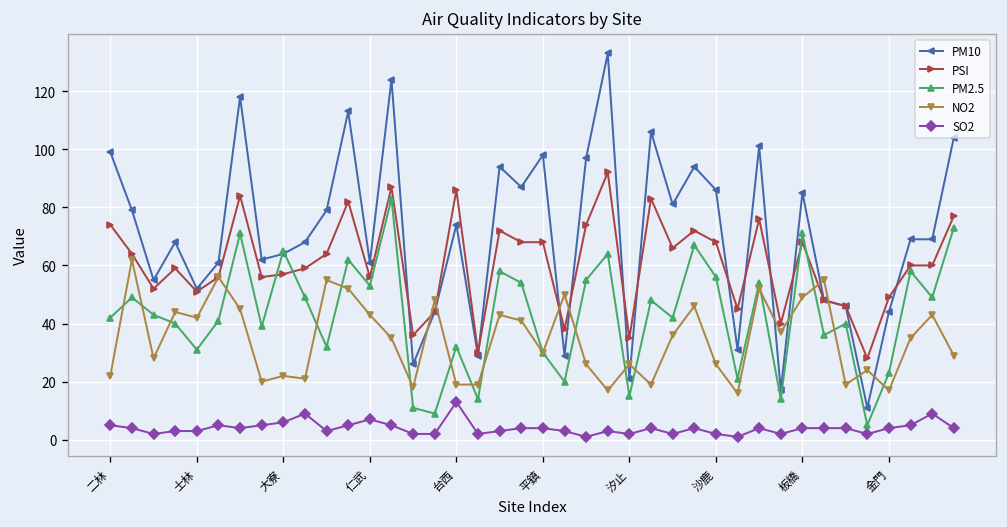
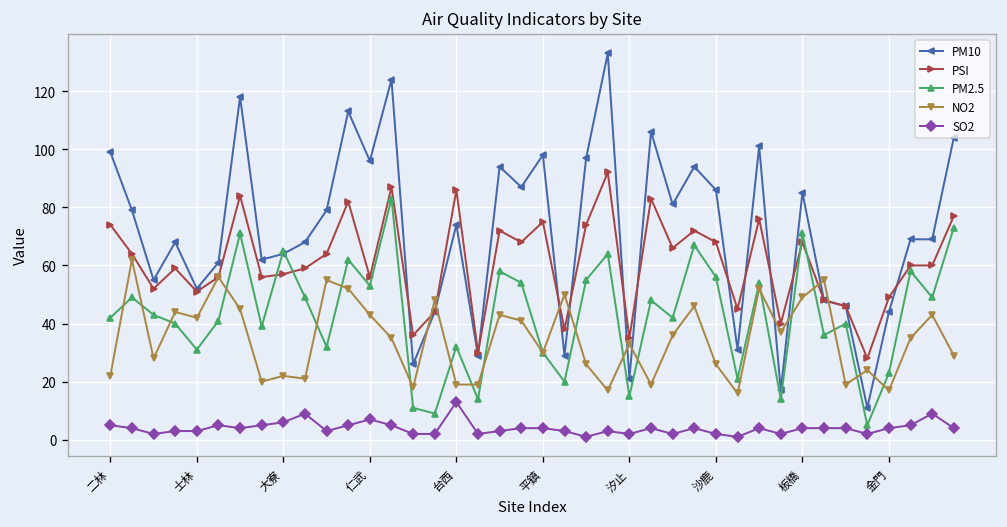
PM10, 仁武: 61 -> 96
PSI, 平鎮: 68 -> 75
NO2, 汐止: 26 -> 33
